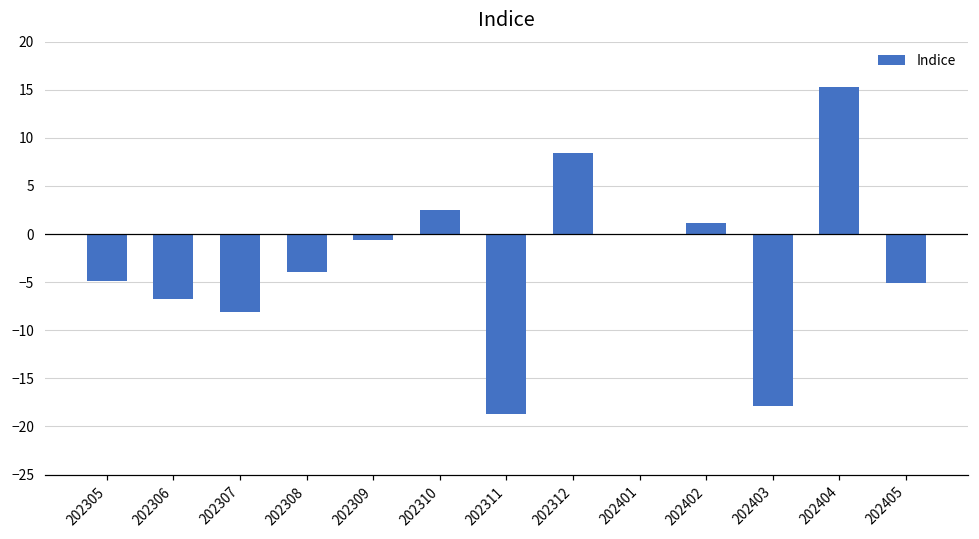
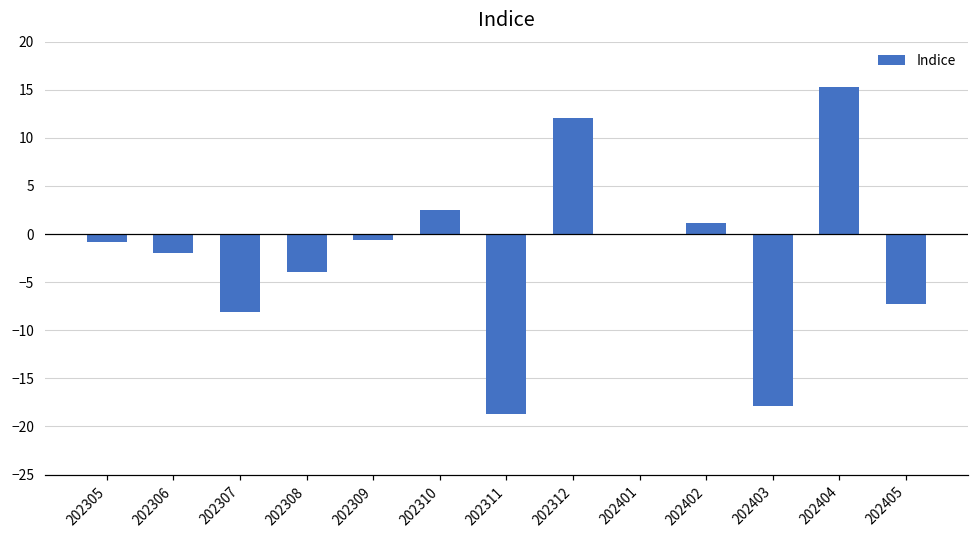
202305: -5 -> -1
202306: -7 -> -2
202312: 8 -> 12
202405: -5 -> -7
